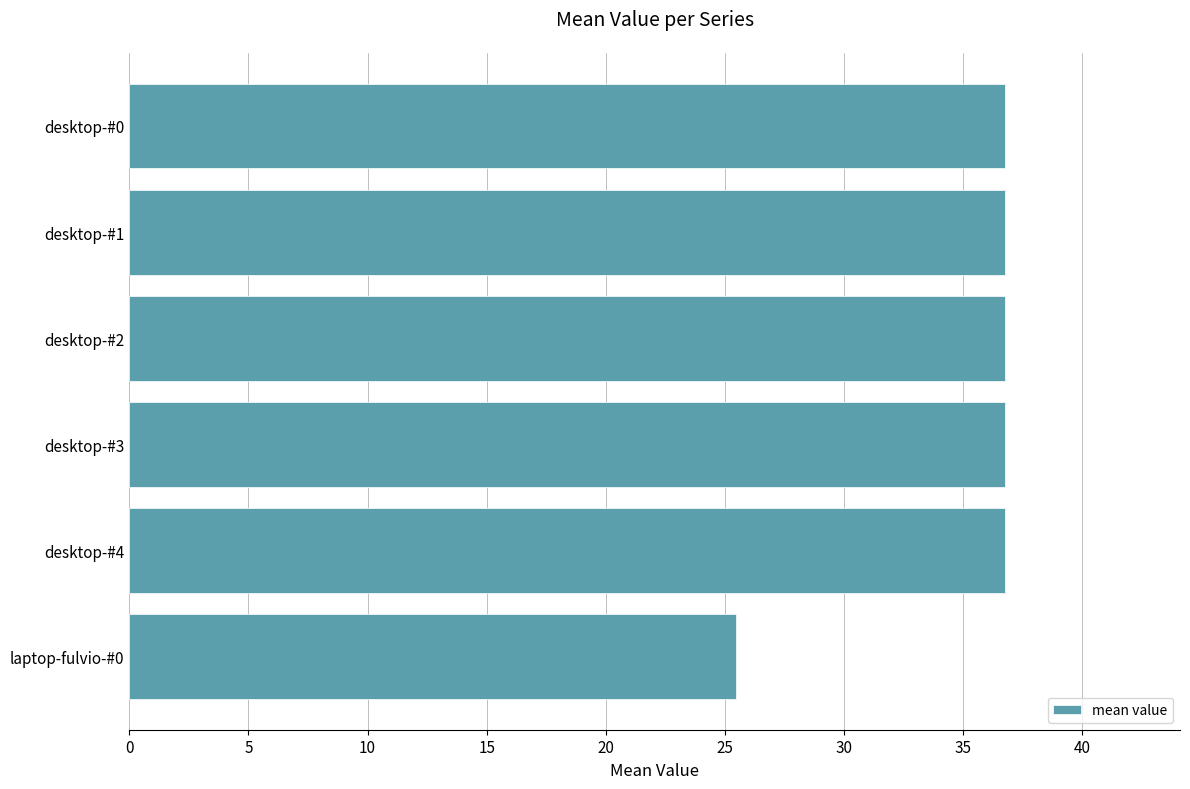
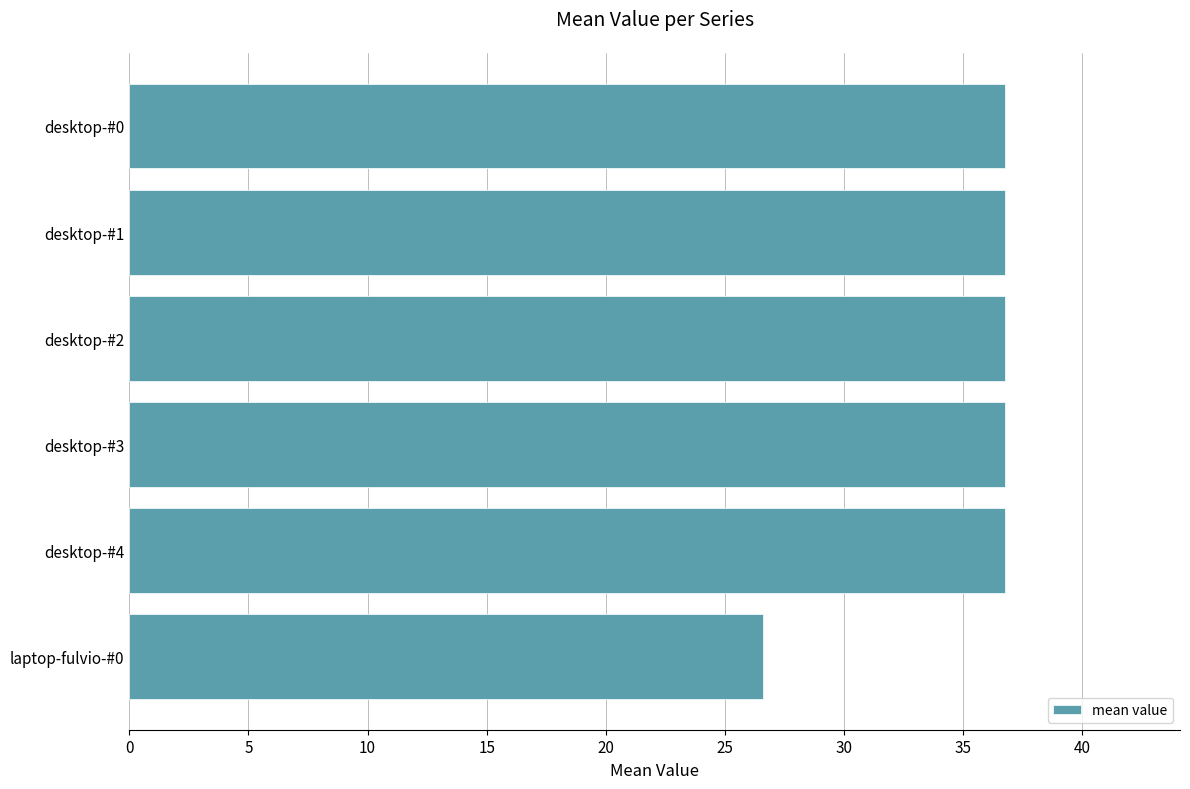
laptop-fulvio-#0: 25.5 -> 26.6
